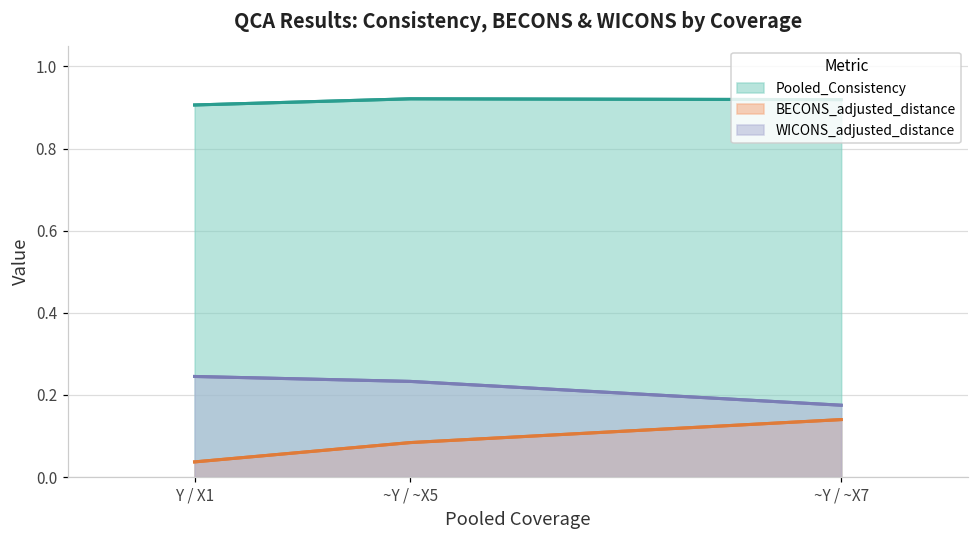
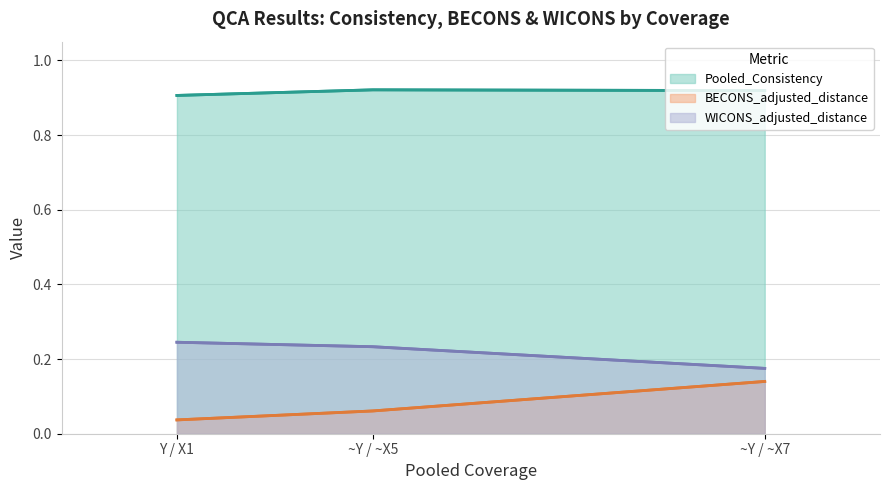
BECONS_adjusted_distance, ~Y / ~X5: 0.08 -> 0.06
